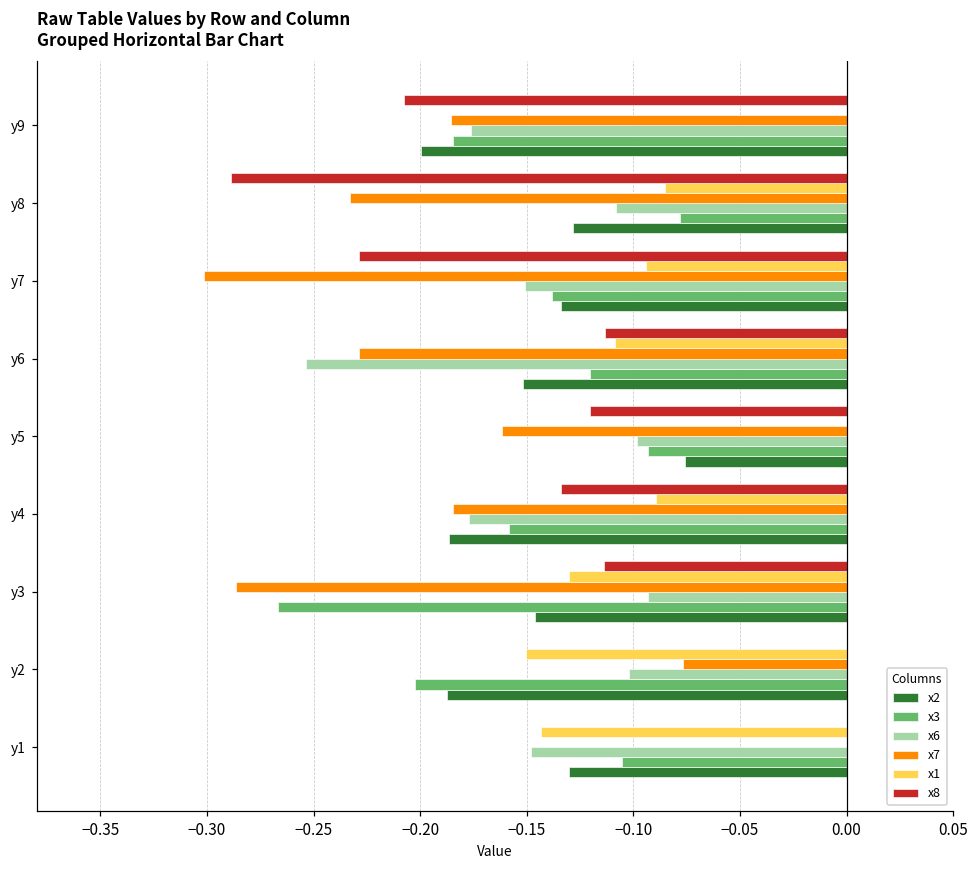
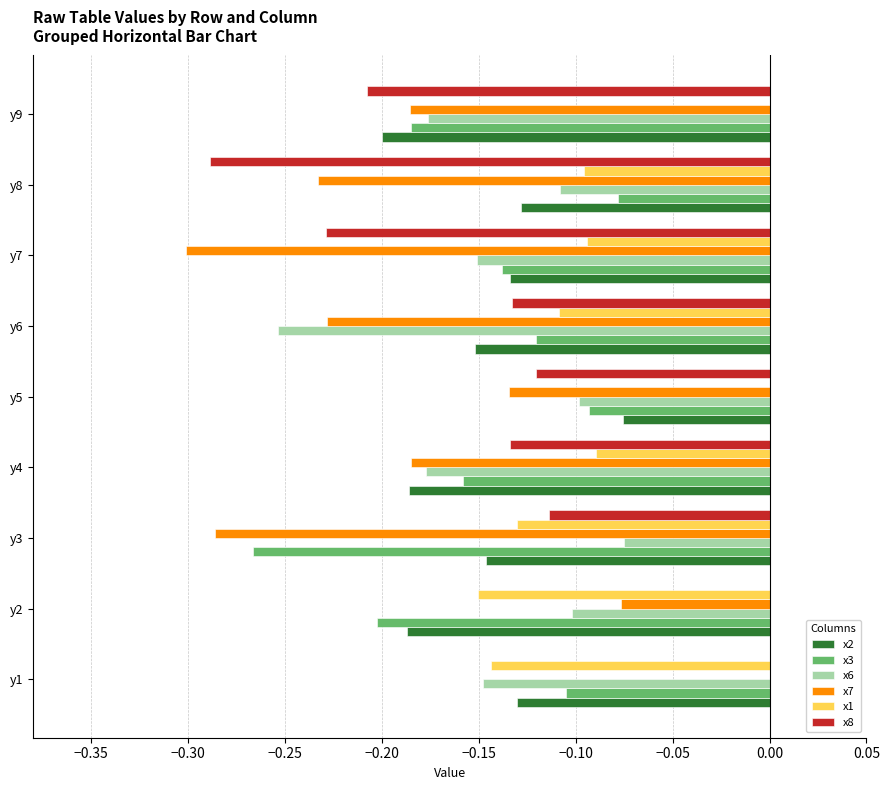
x1, y8: -0.085 -> -0.096
x8, y6: -0.114 -> -0.133
x7, y5: -0.162 -> -0.134
x6, y3: -0.093 -> -0.075
